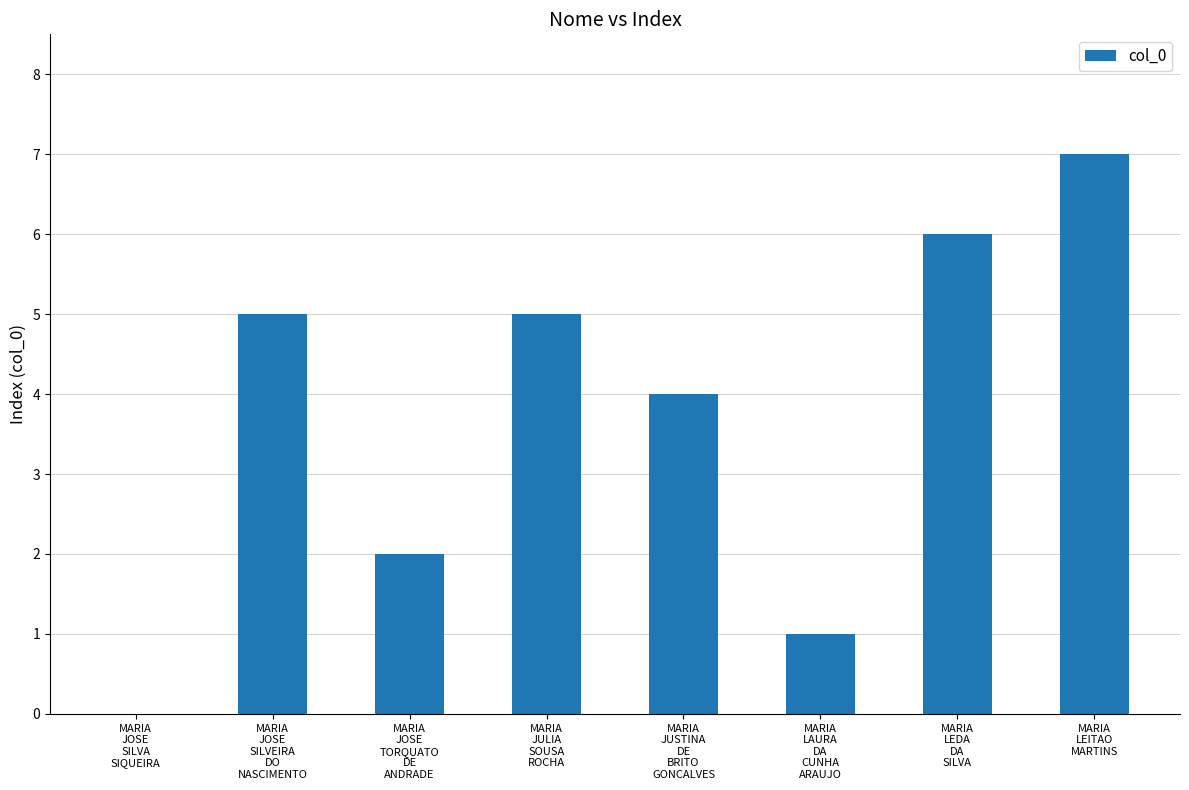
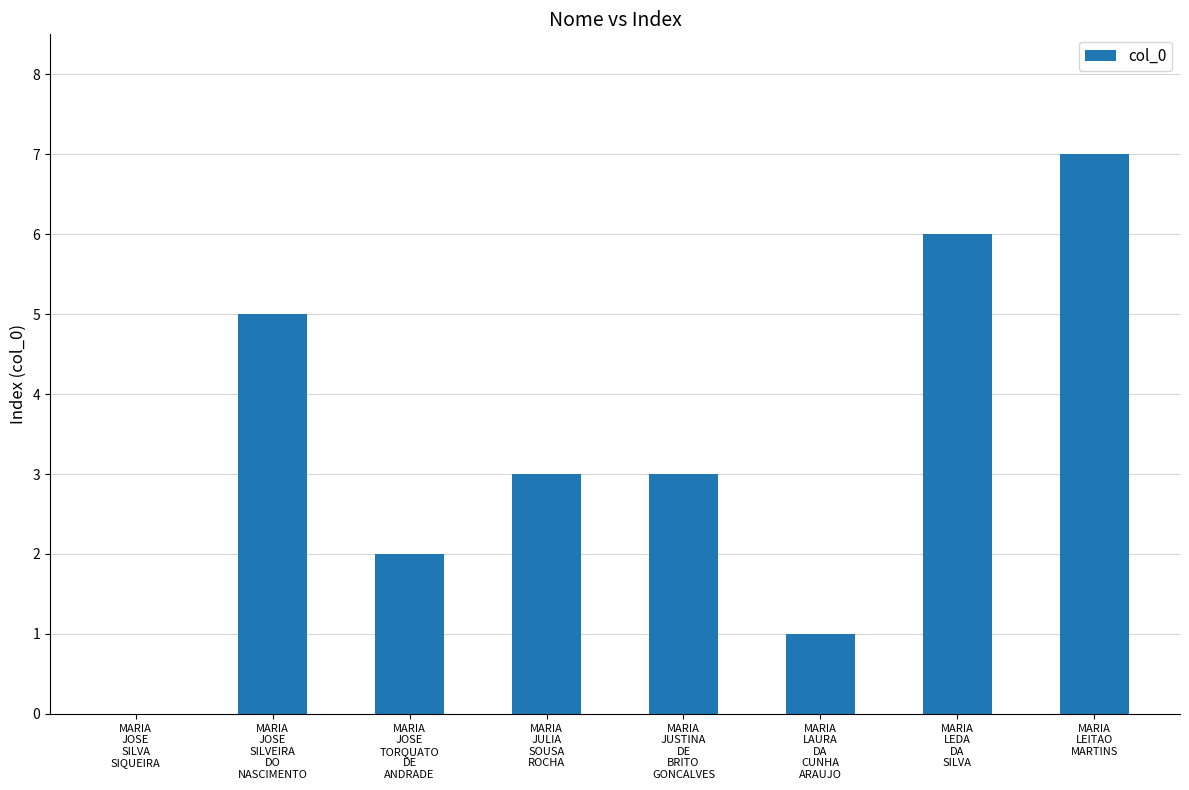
MARIA JULIA SOUSA ROCHA: 5 -> 3
MARIA JUSTINA DE BRITO GONCALVES: 4 -> 3
